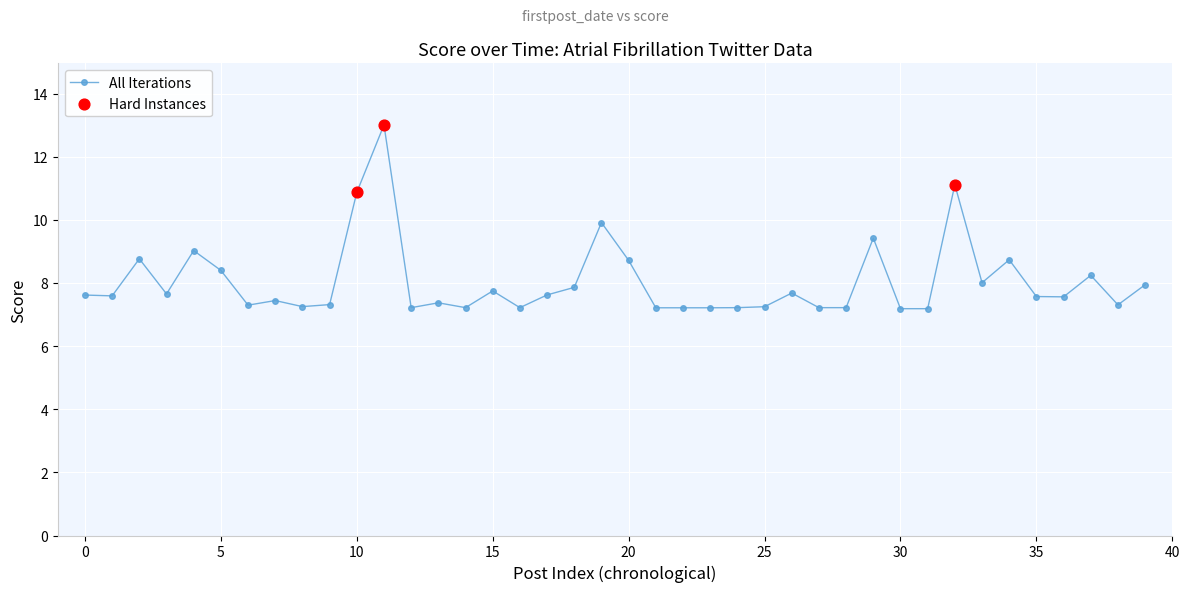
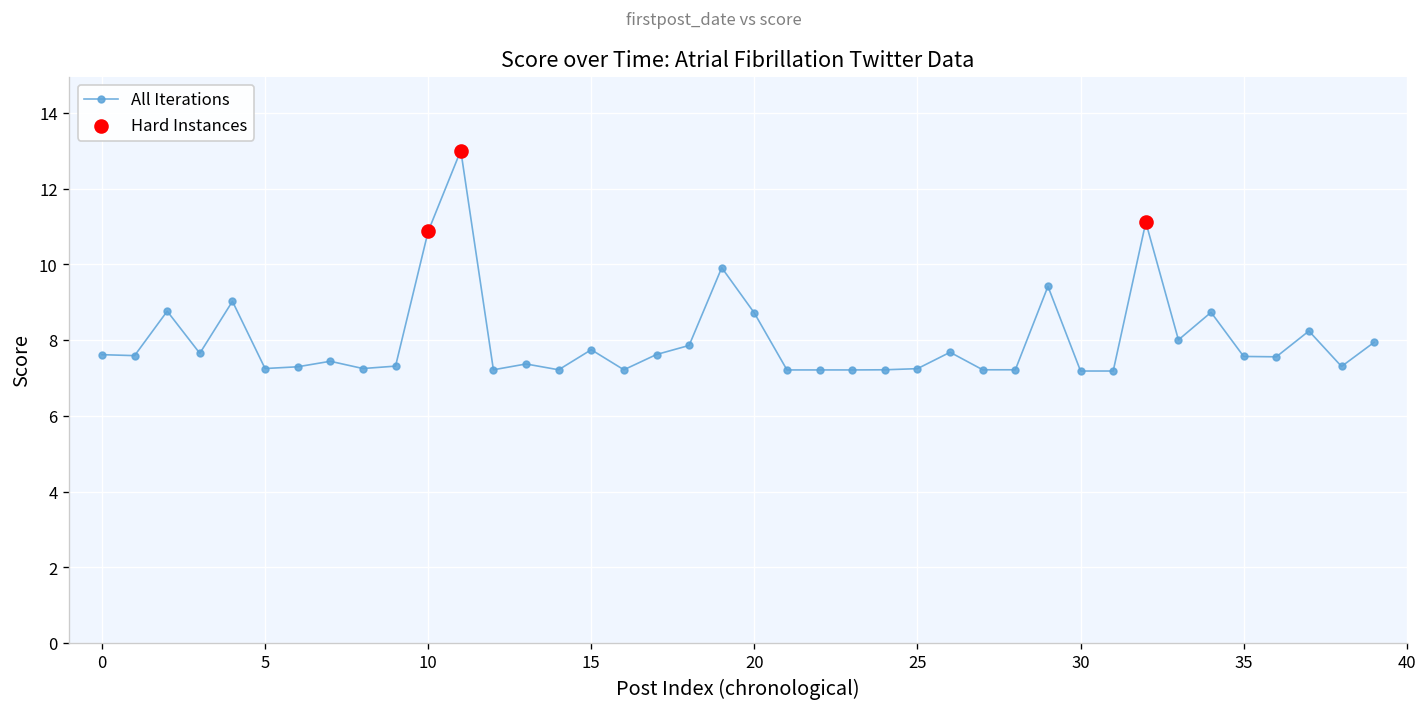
All Iterations, 5: 8.4 -> 7.3
